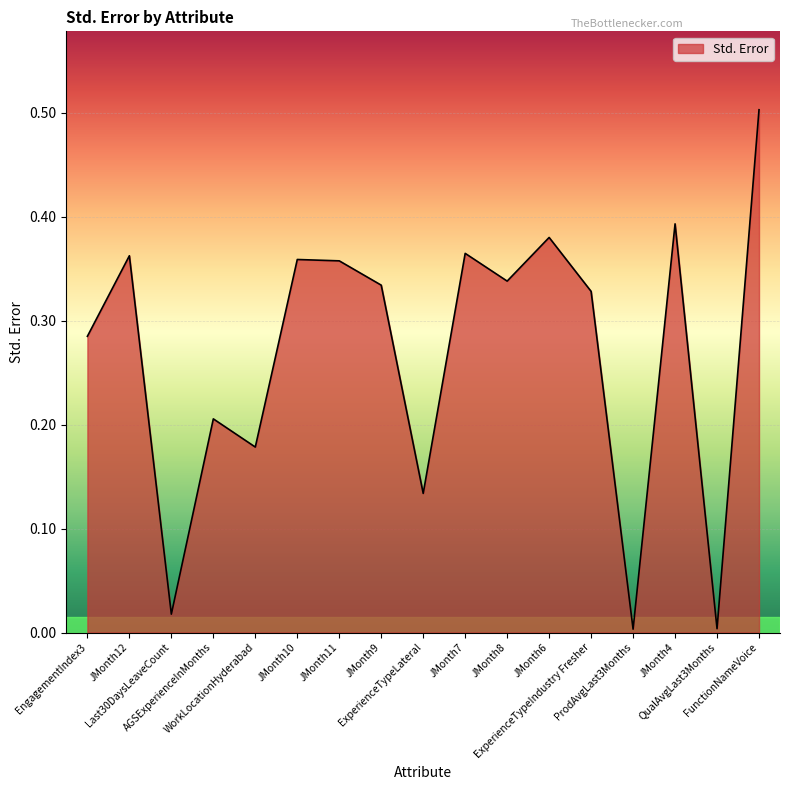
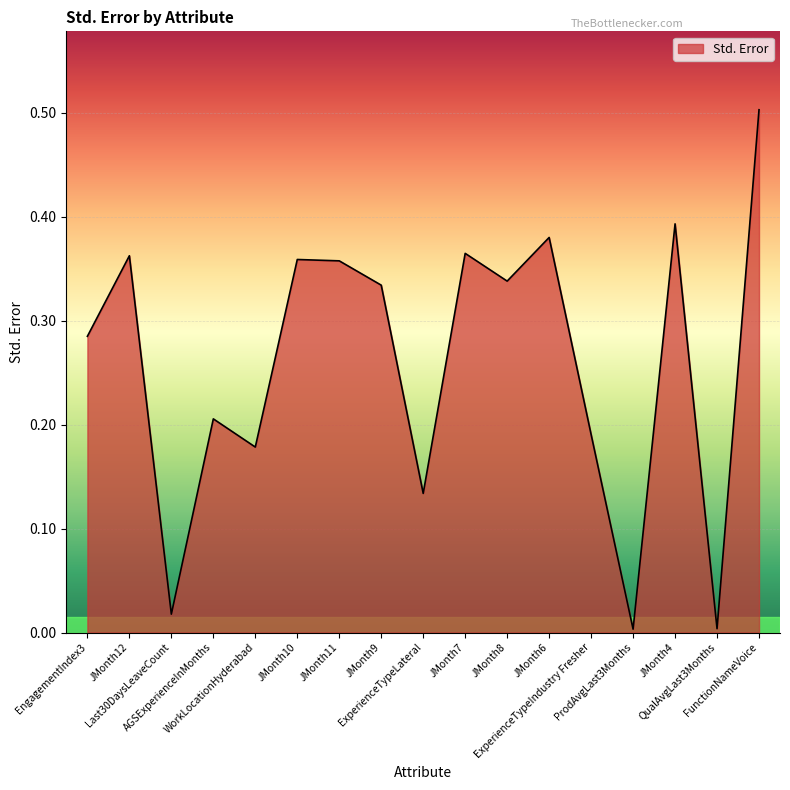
ExperienceTypeIndustry Fresher: 0.328 -> 0.191
